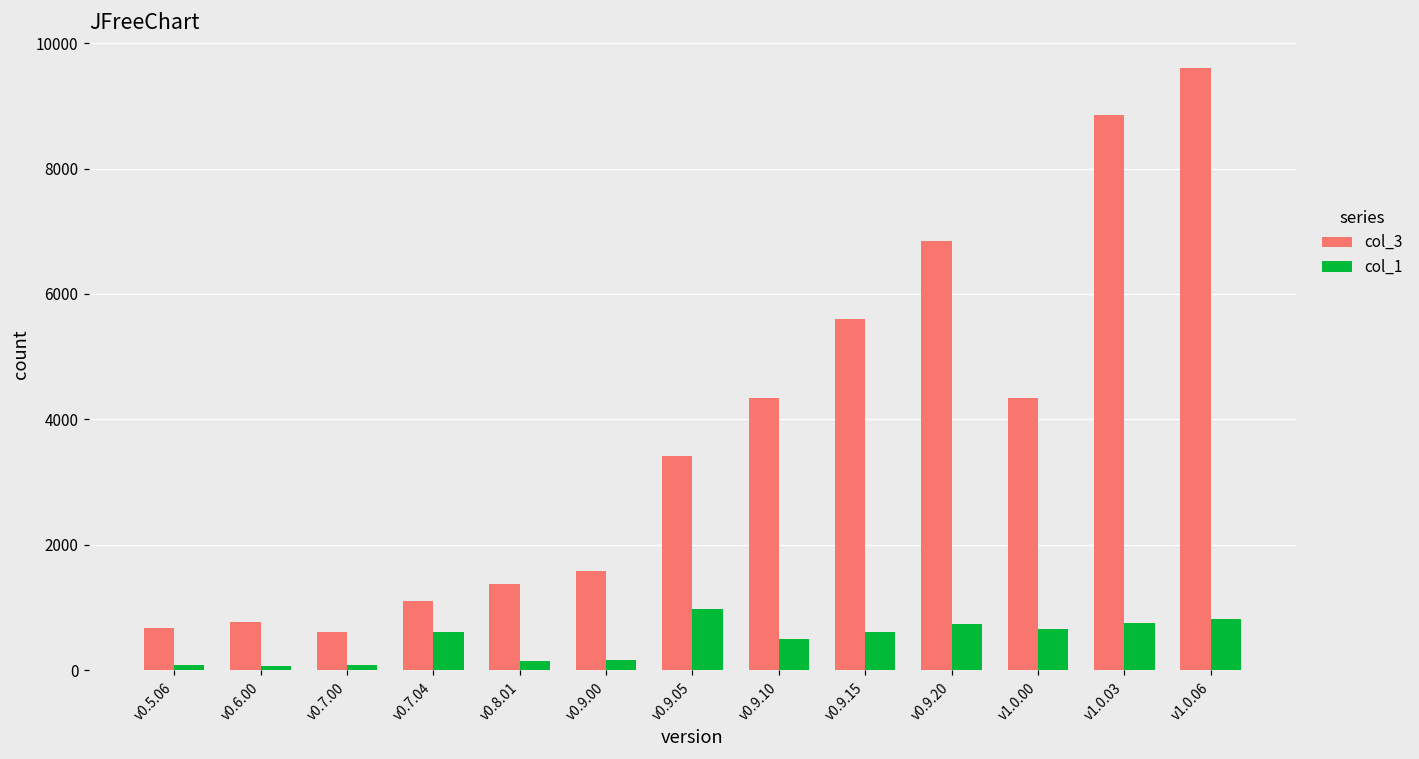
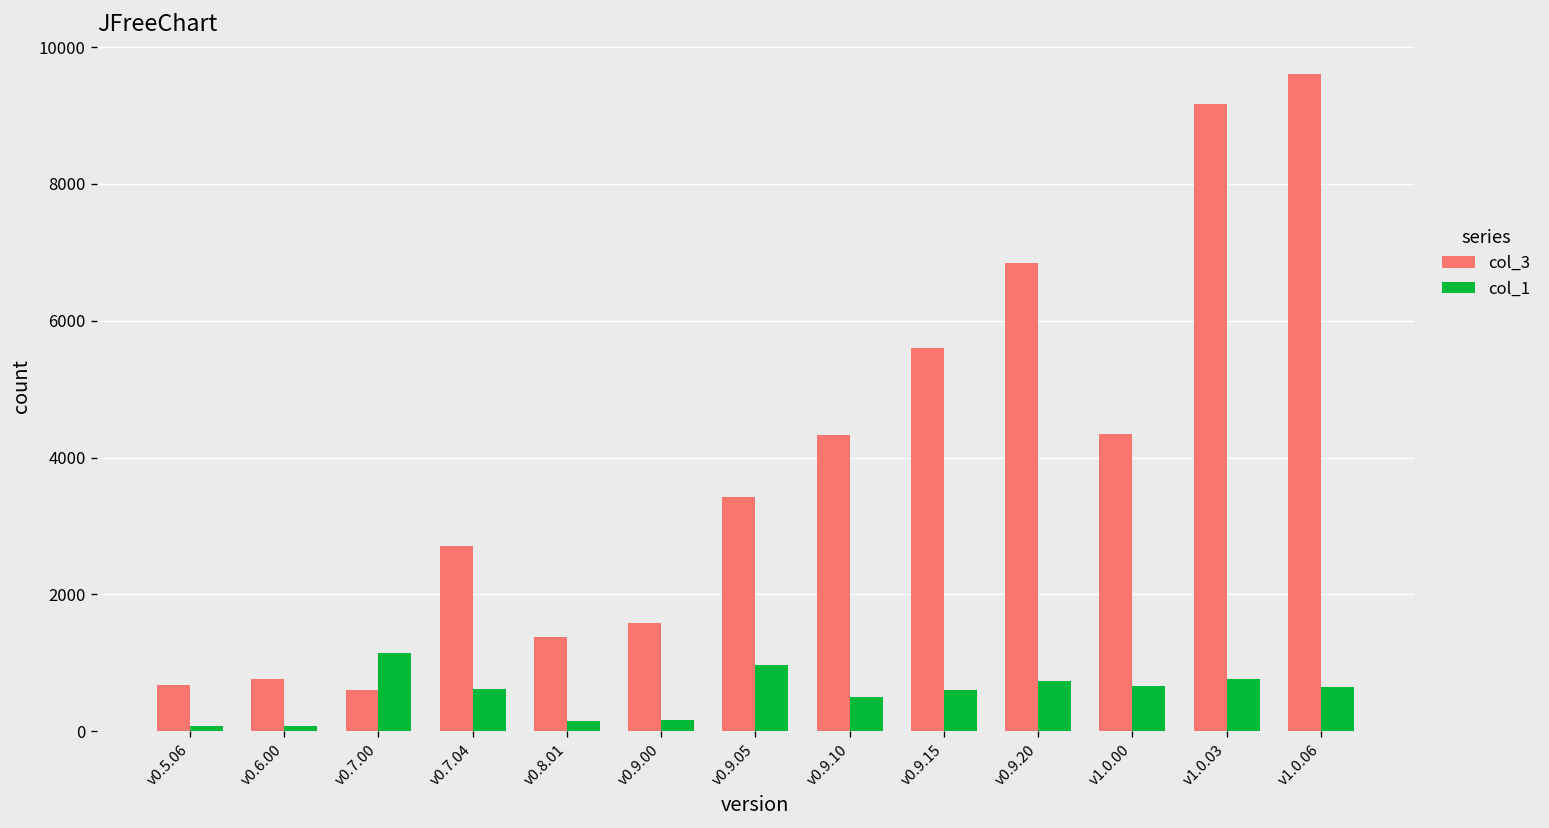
col_1, v0.7.00: 100 -> 1100
col_3, v0.7.04: 1100 -> 2700
col_3, v1.0.03: 8900 -> 9200
col_1, v1.0.06: 800 -> 700
